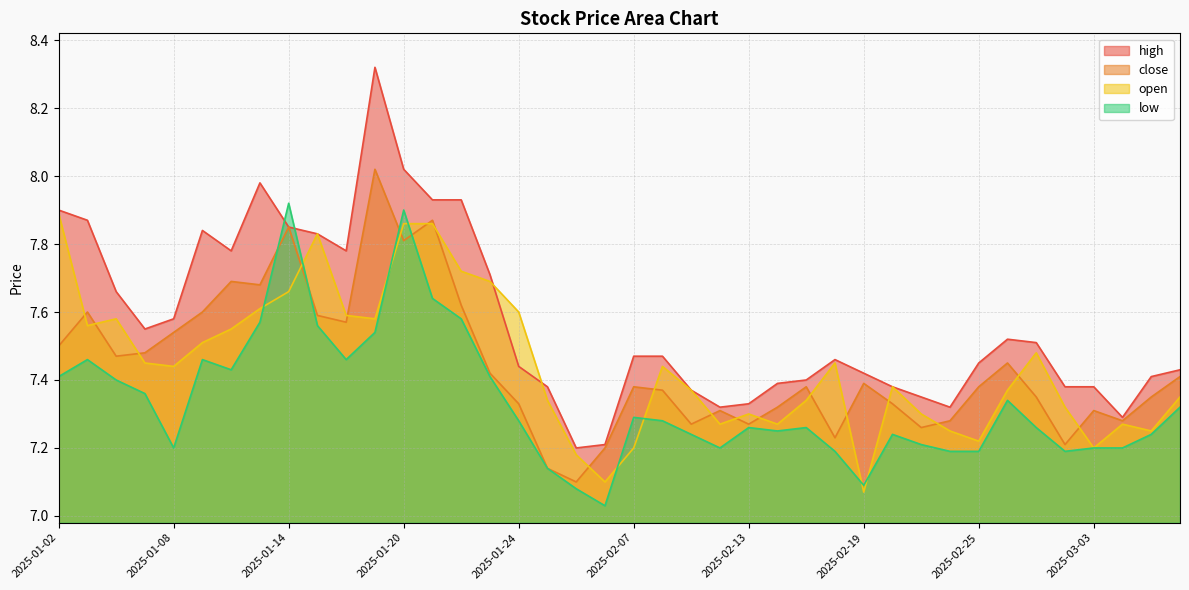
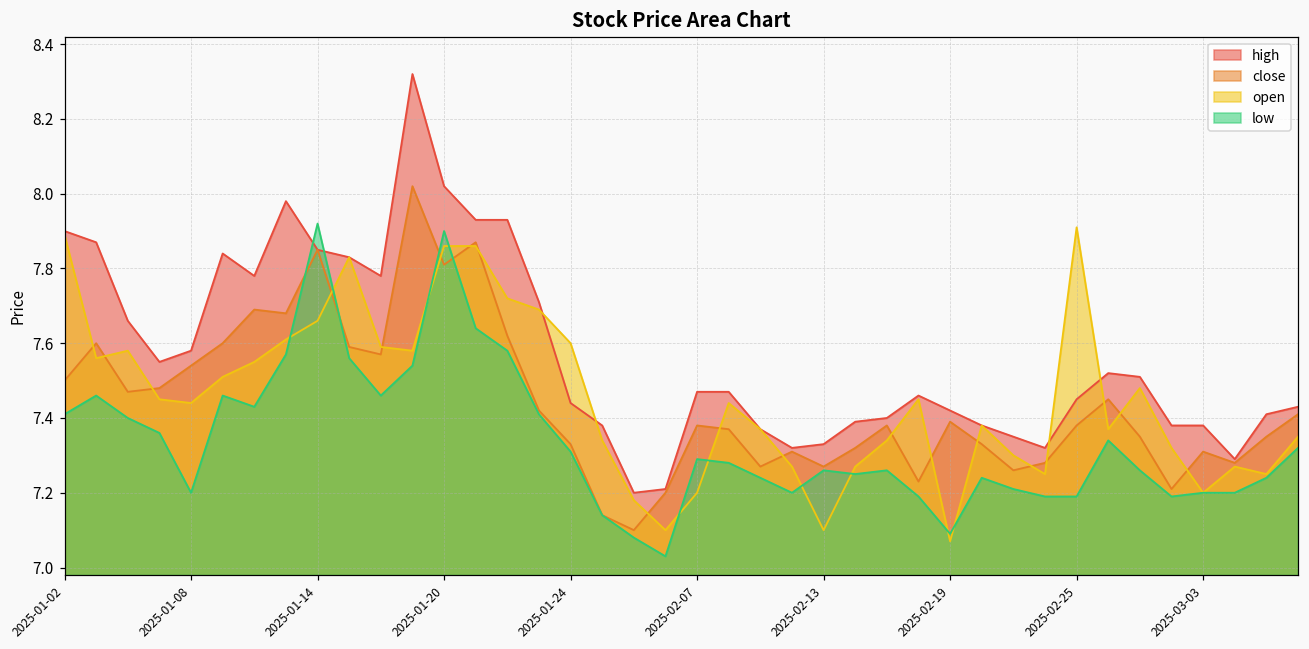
low, 2025-01-24: 7.28 -> 7.31
open, 2025-02-13: 7.3 -> 7.1
open, 2025-02-25: 7.22 -> 7.91
